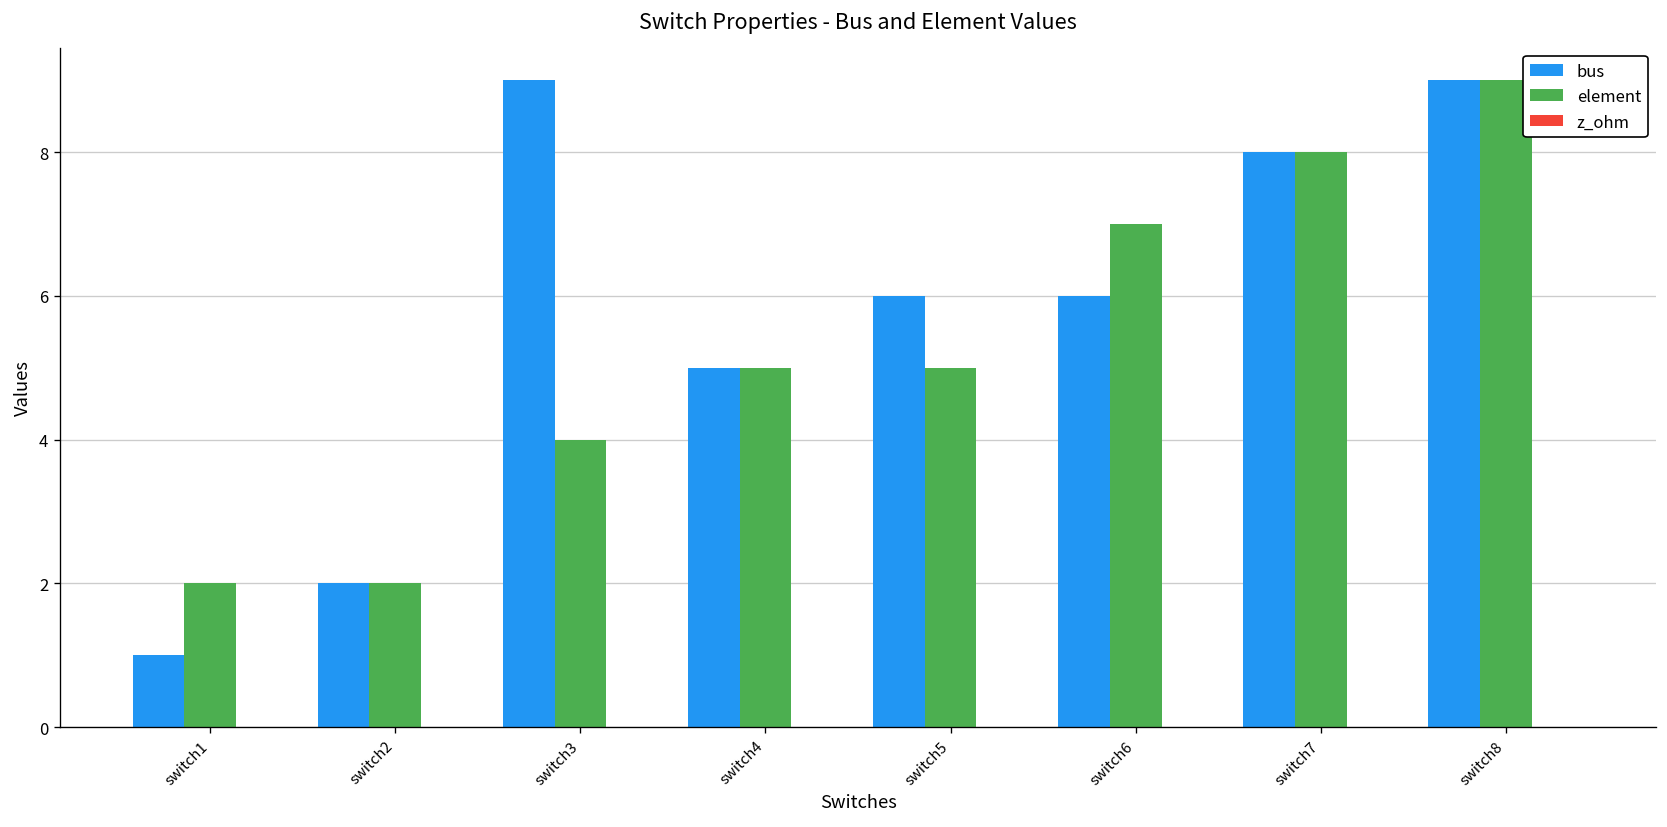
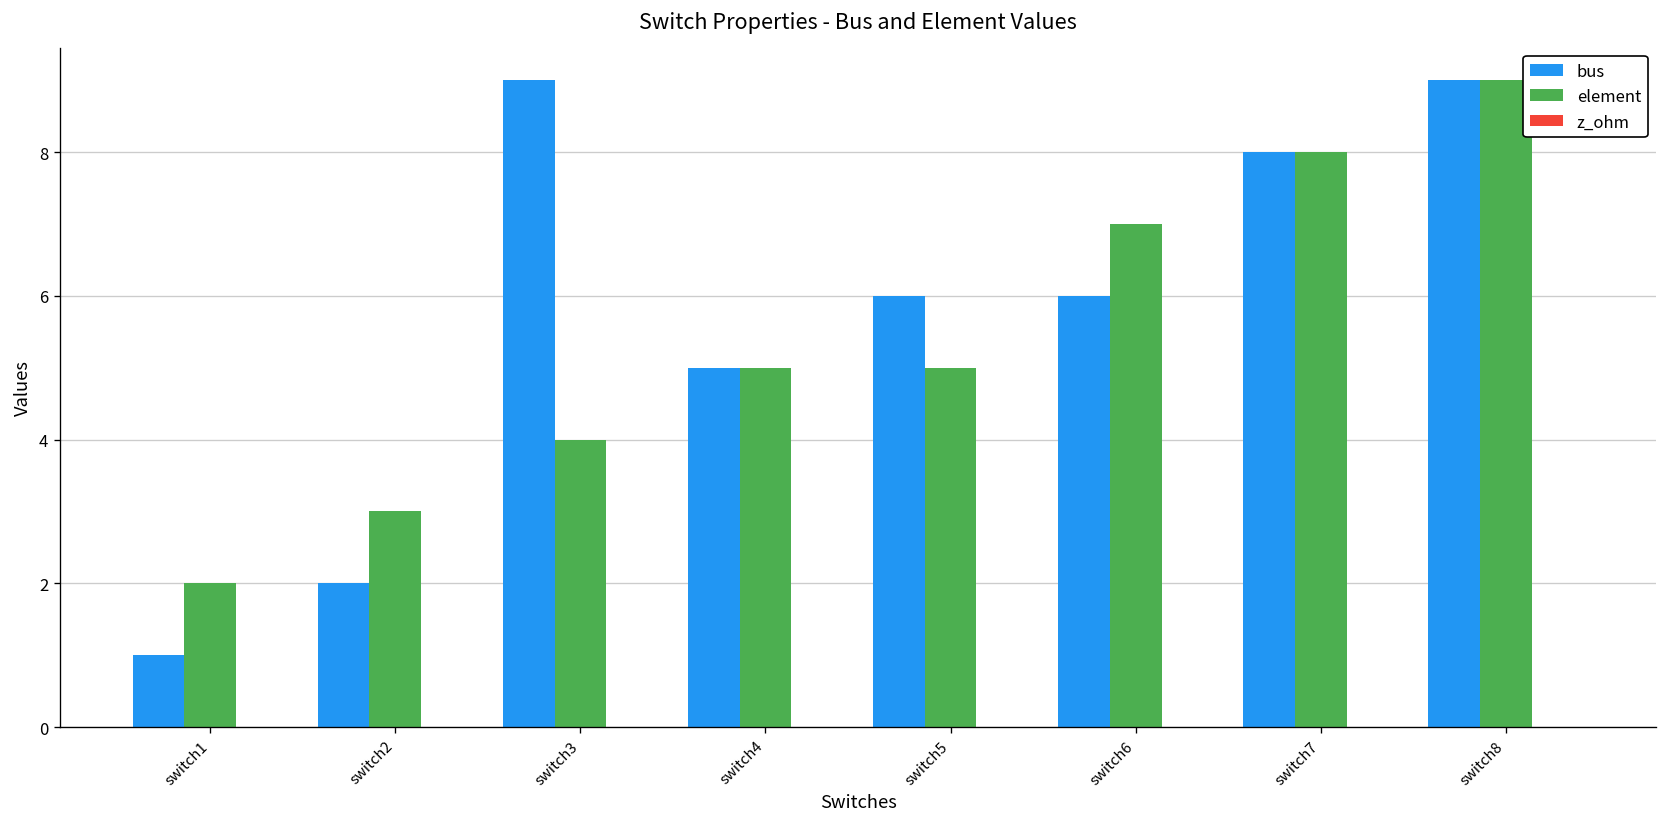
element, switch2: 2 -> 3
